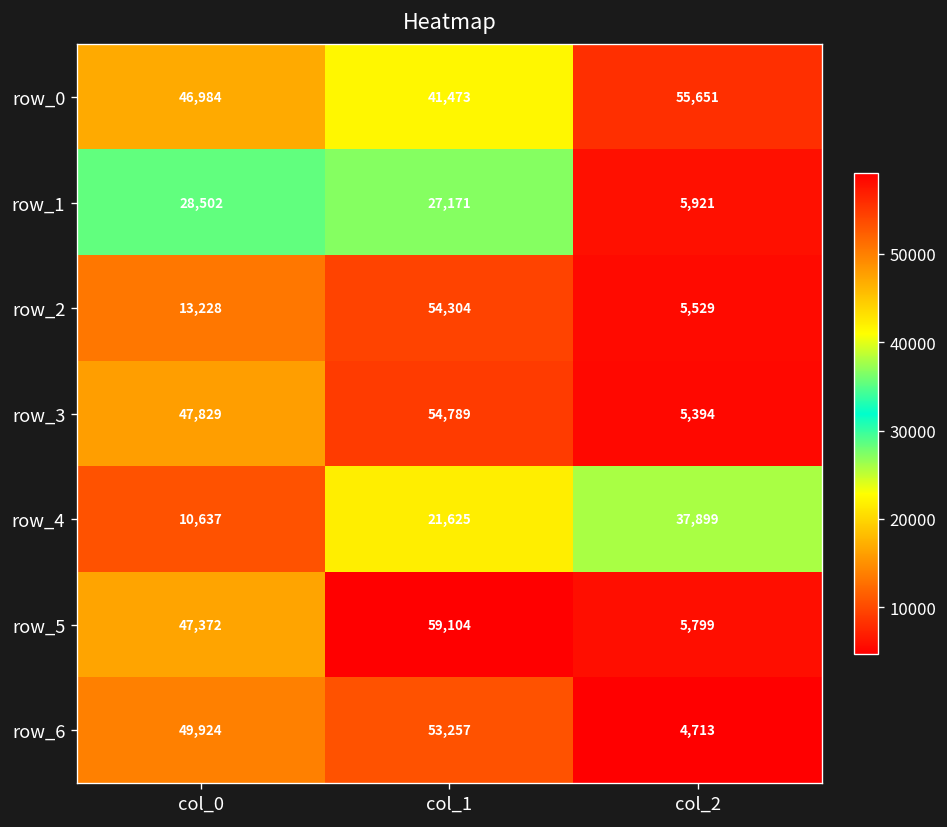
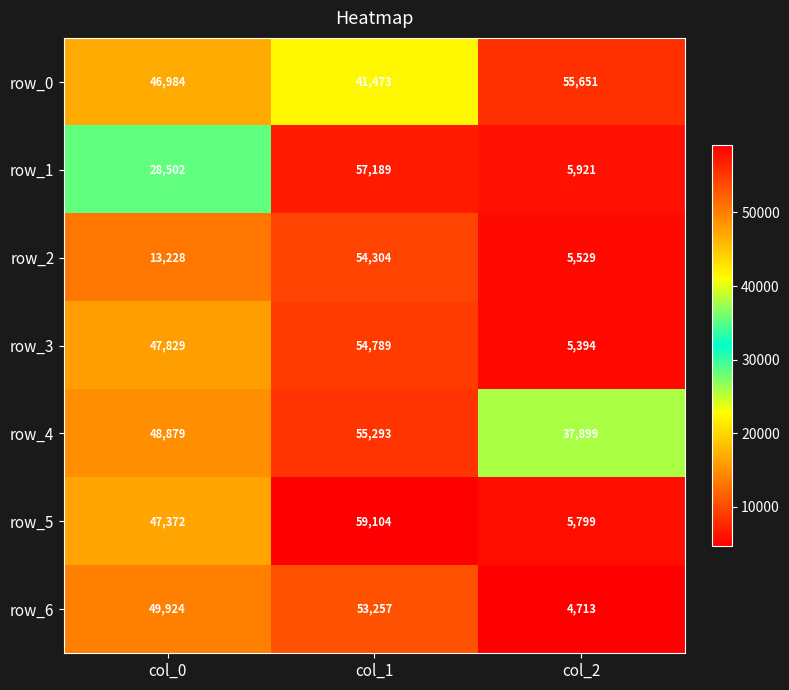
row_1, col_1: 27,171 -> 57,189
row_4, col_0: 10,637 -> 48,879
row_4, col_1: 21,625 -> 55,293
